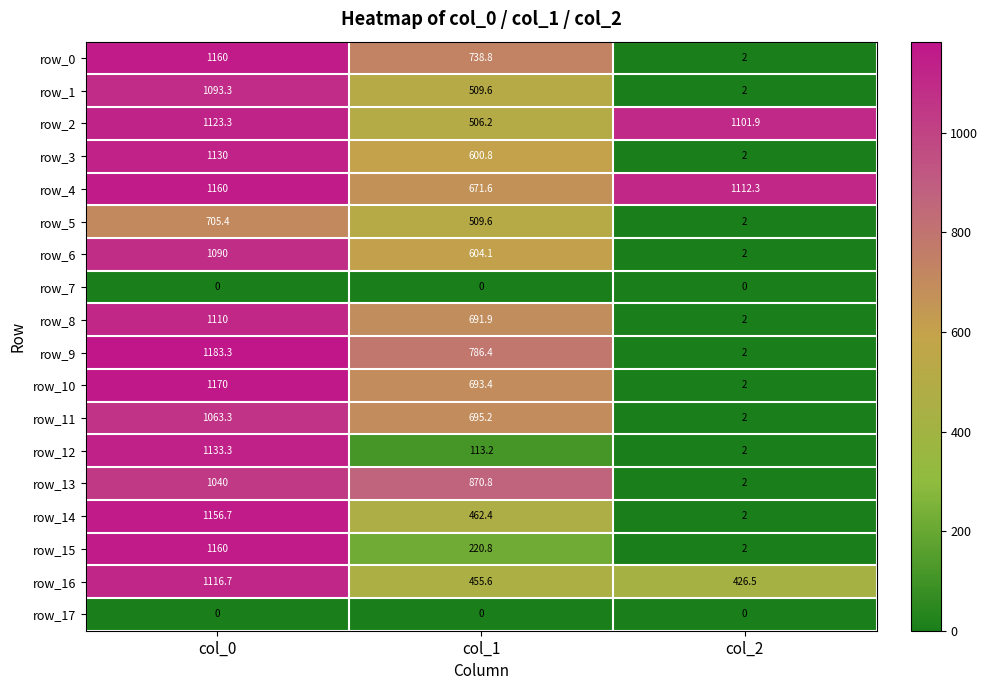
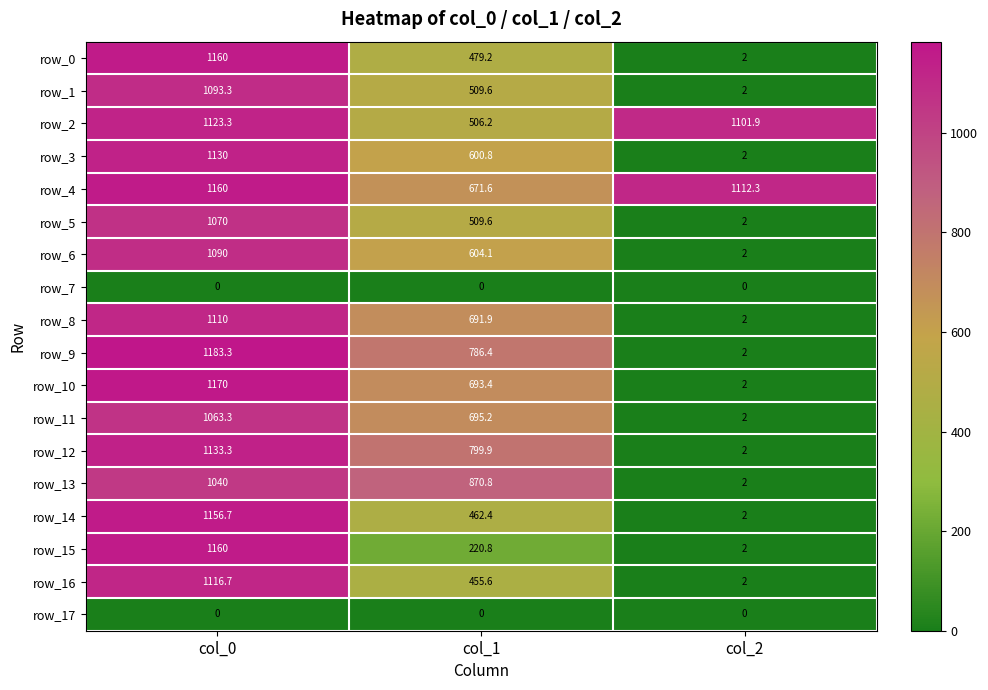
row_0, col_1: 738.8 -> 479.2
row_5, col_0: 705.4 -> 1070
row_12, col_1: 113.2 -> 799.9
row_16, col_2: 426.5 -> 2
